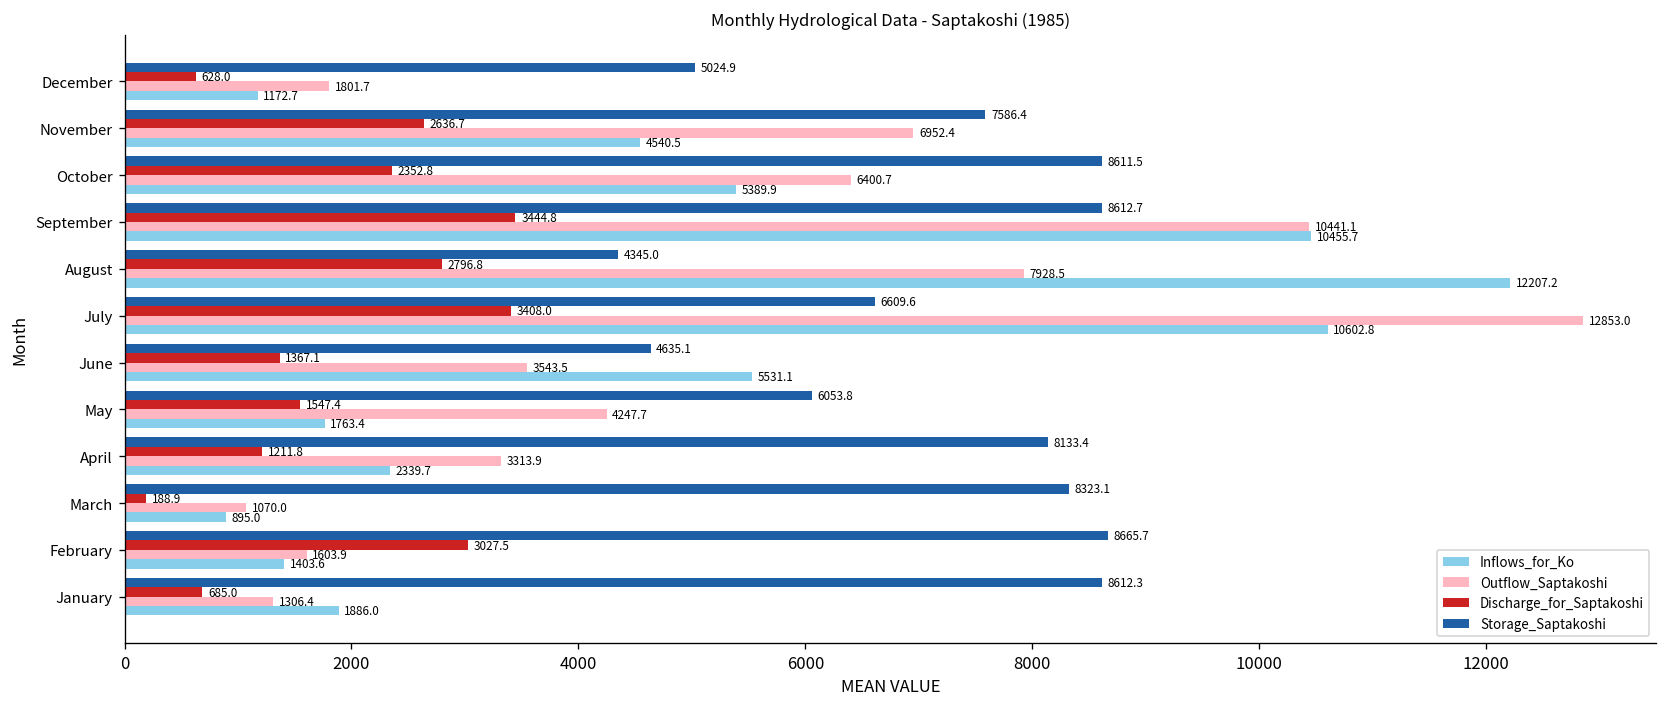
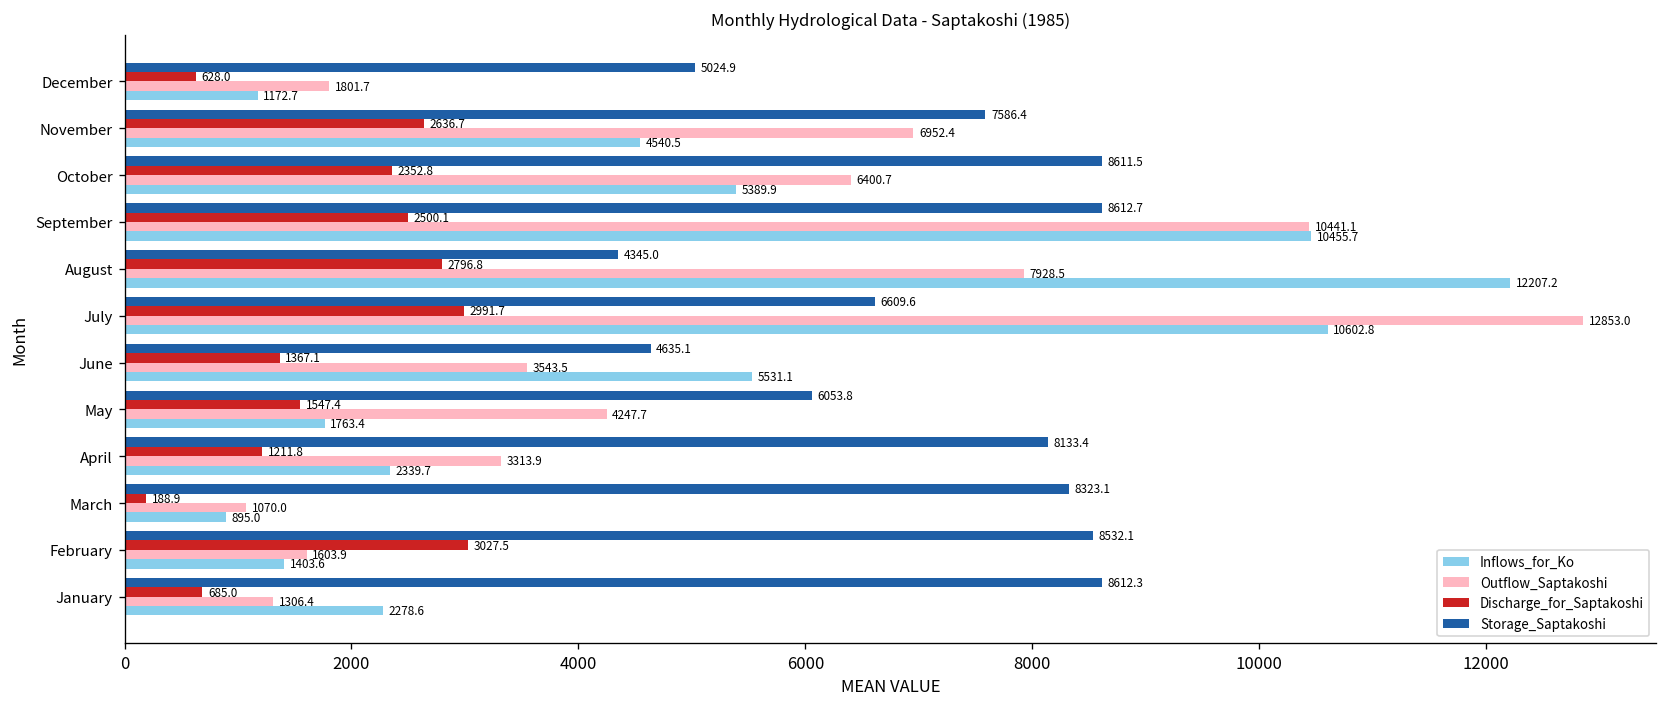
Discharge_for_Saptakoshi, September: 3444.8 -> 2500.1
Discharge_for_Saptakoshi, July: 3408.0 -> 2991.7
Storage_Saptakoshi, February: 8665.7 -> 8532.1
Inflows_for_Ko, January: 1886.0 -> 2278.6
